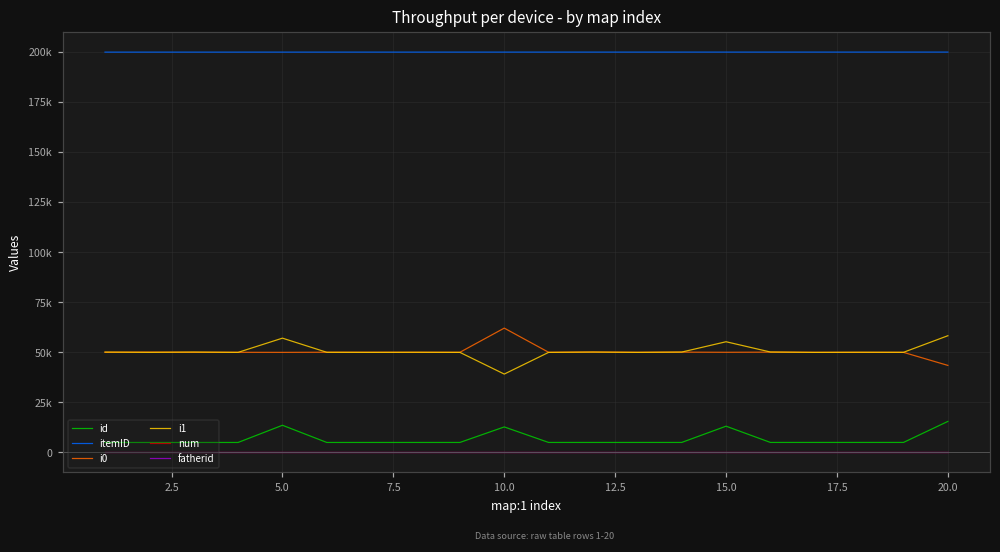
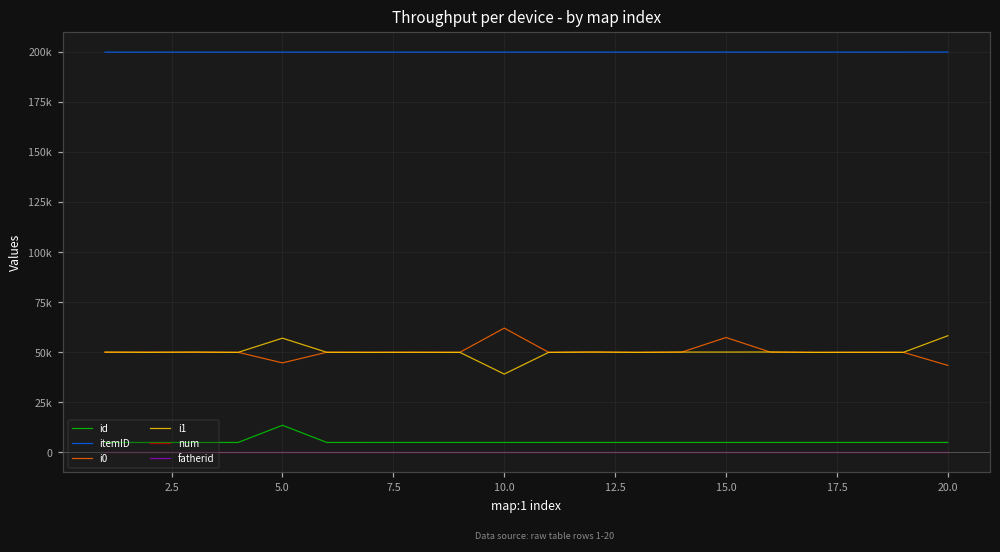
i0, 5.0: 50000 -> 45000
id, 10.0: 13000 -> 5000
id, 15.0: 13000 -> 5000
i0, 15.0: 50000 -> 57000
i1, 15.0: 55000 -> 50000
id, 20.0: 16000 -> 5000
